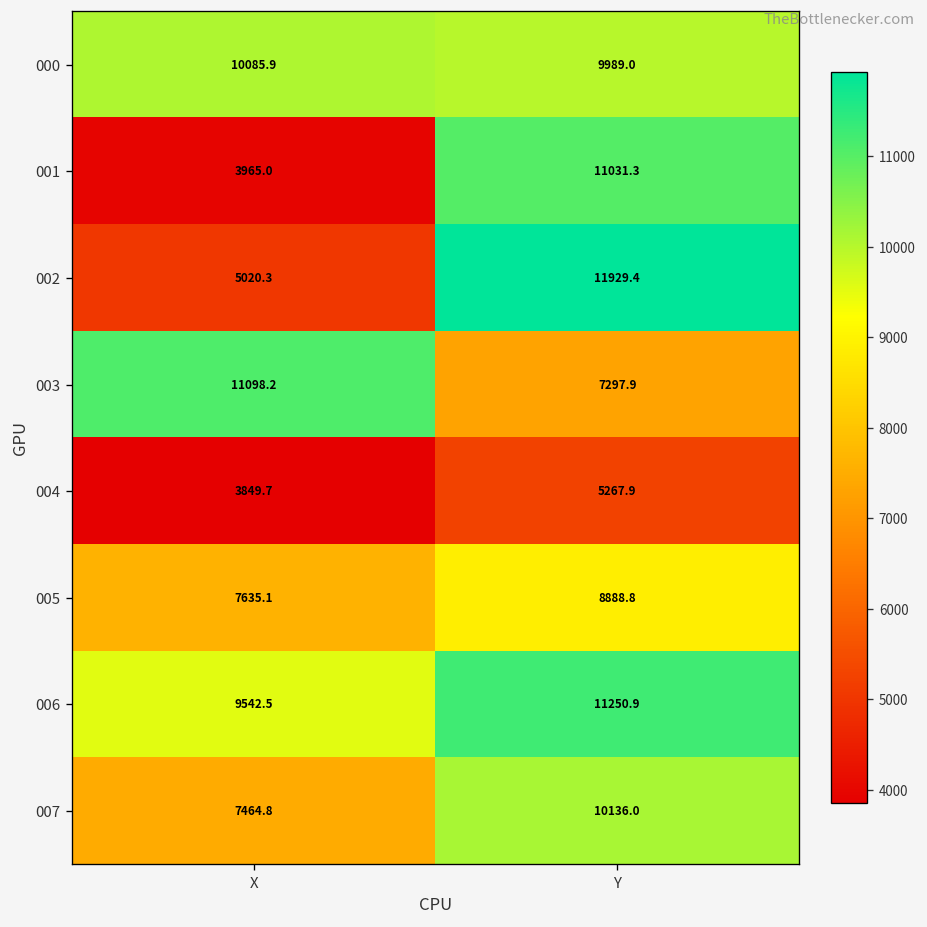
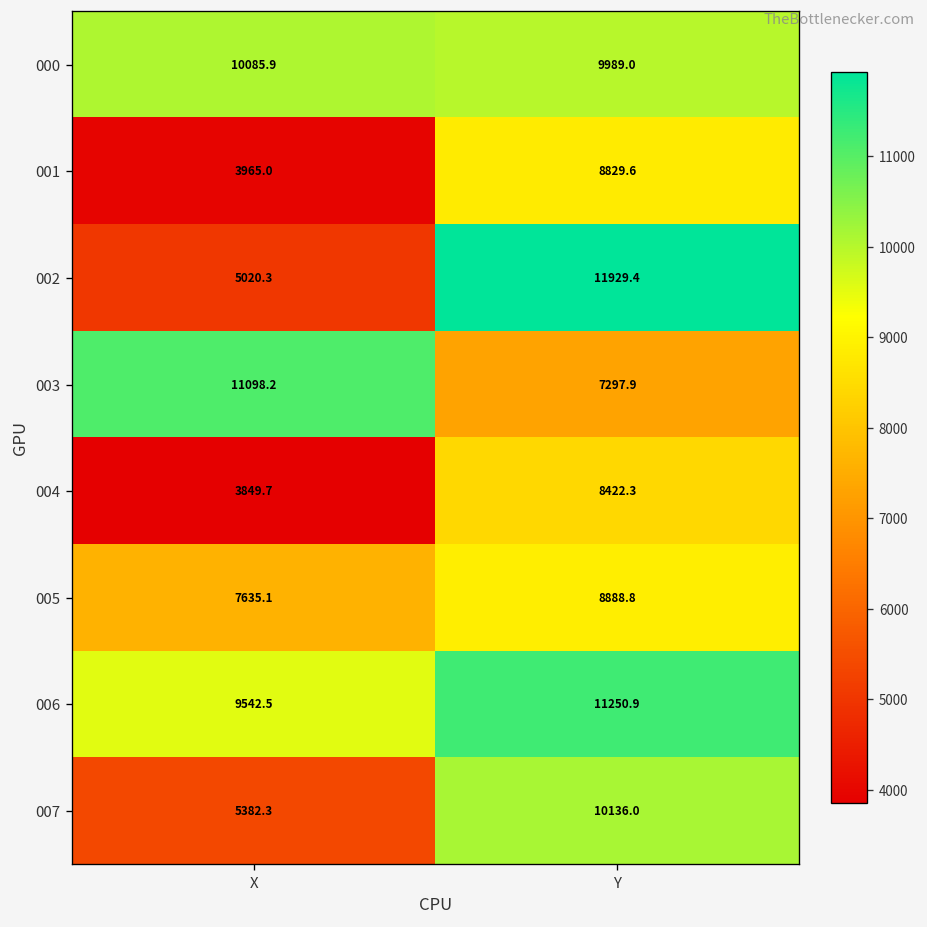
001, Y: 11031.3 -> 8829.6
004, Y: 5267.9 -> 8422.3
007, X: 7464.8 -> 5382.3
